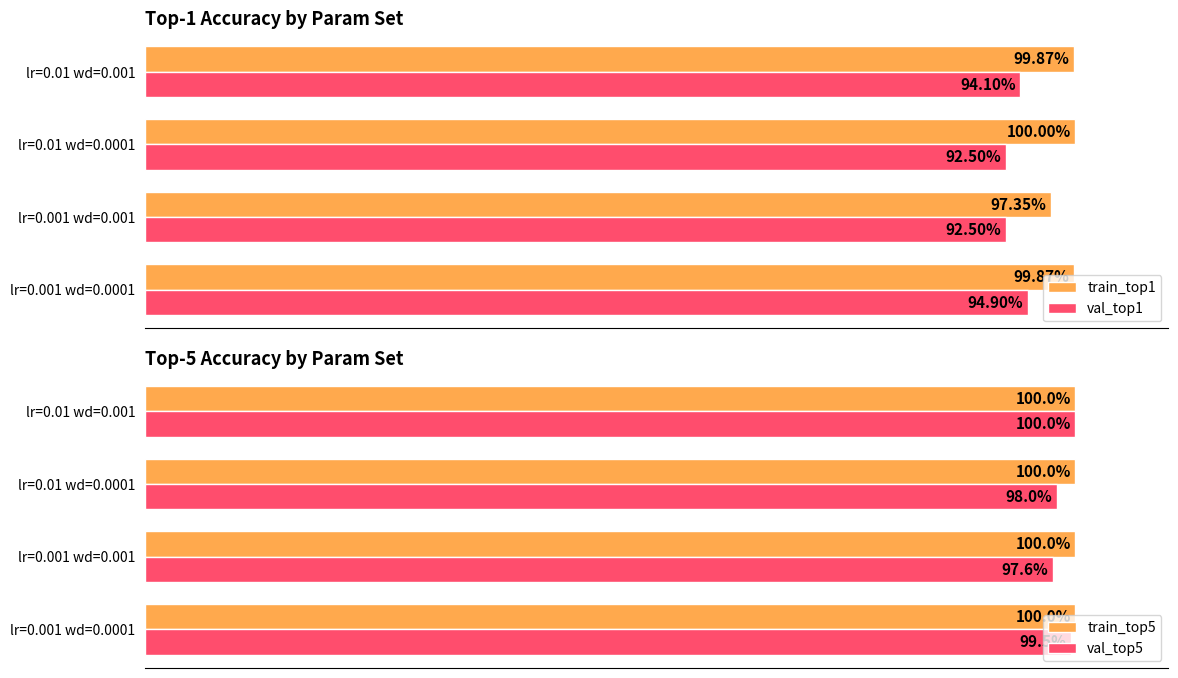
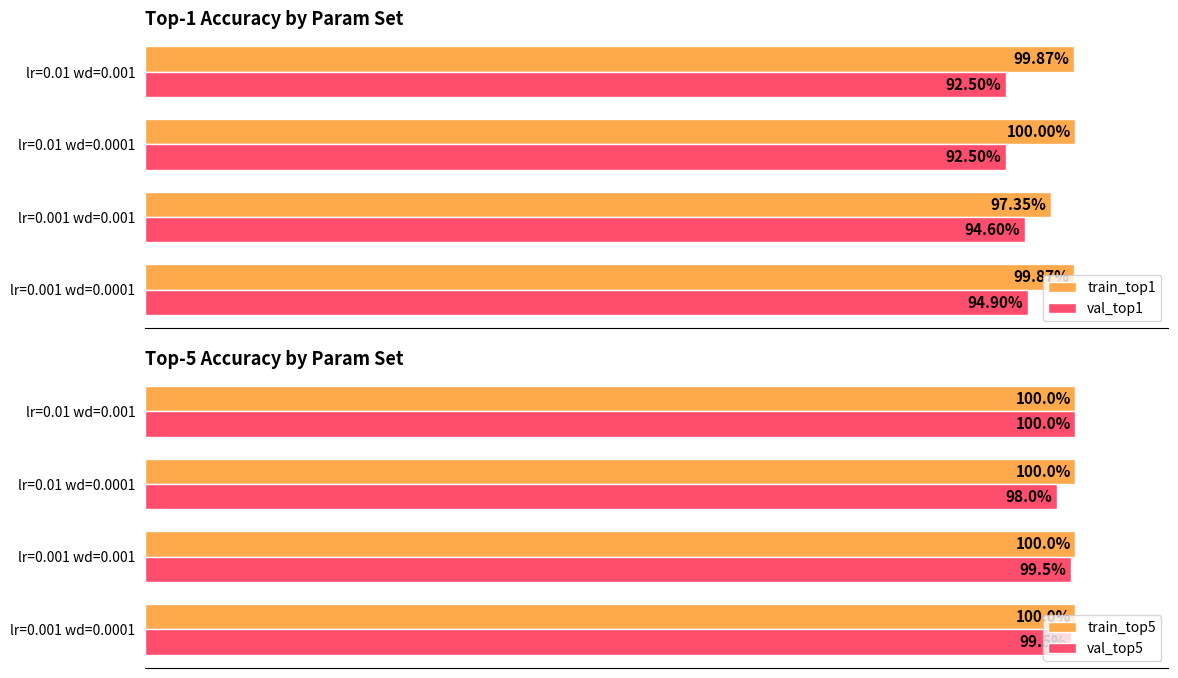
Top-1 Accuracy by Param Set, val_top1, lr=0.01 wd=0.001: 94.10% -> 92.50%
Top-1 Accuracy by Param Set, val_top1, lr=0.001 wd=0.001: 92.50% -> 94.60%
Top-5 Accuracy by Param Set, val_top5, lr=0.001 wd=0.001: 97.6% -> 99.5%
